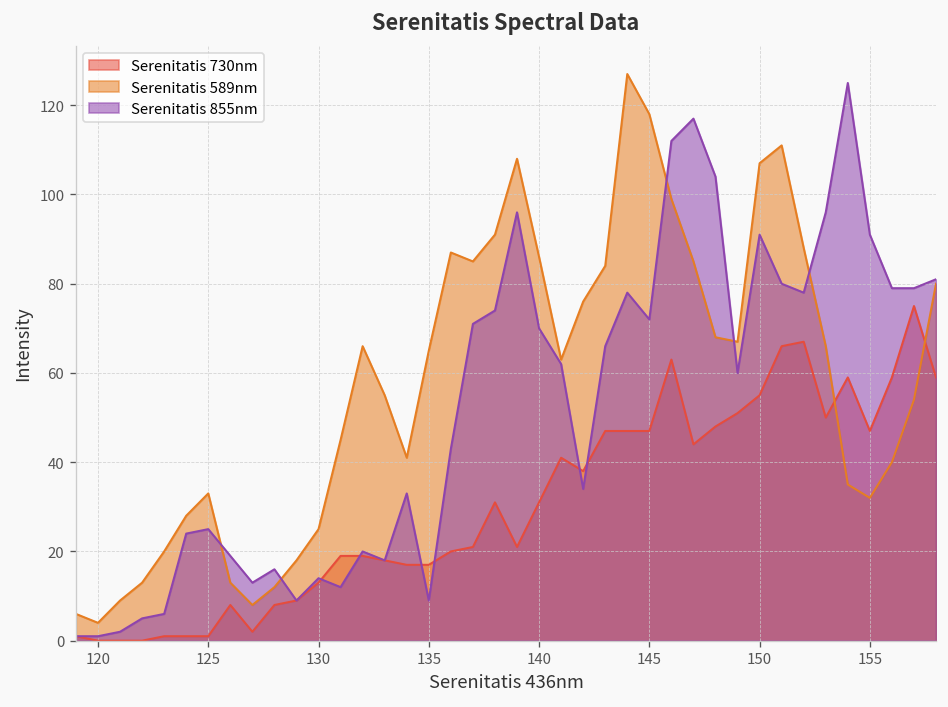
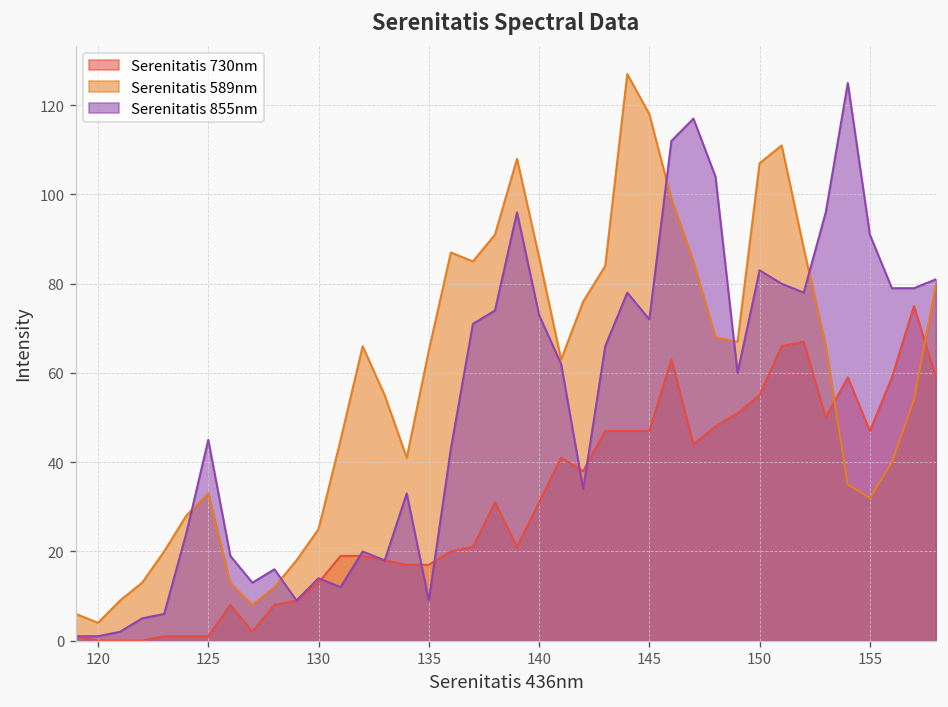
Serenitatis 855nm, 125: 25 -> 45
Serenitatis 855nm, 140: 70 -> 73
Serenitatis 855nm, 150: 91 -> 83
